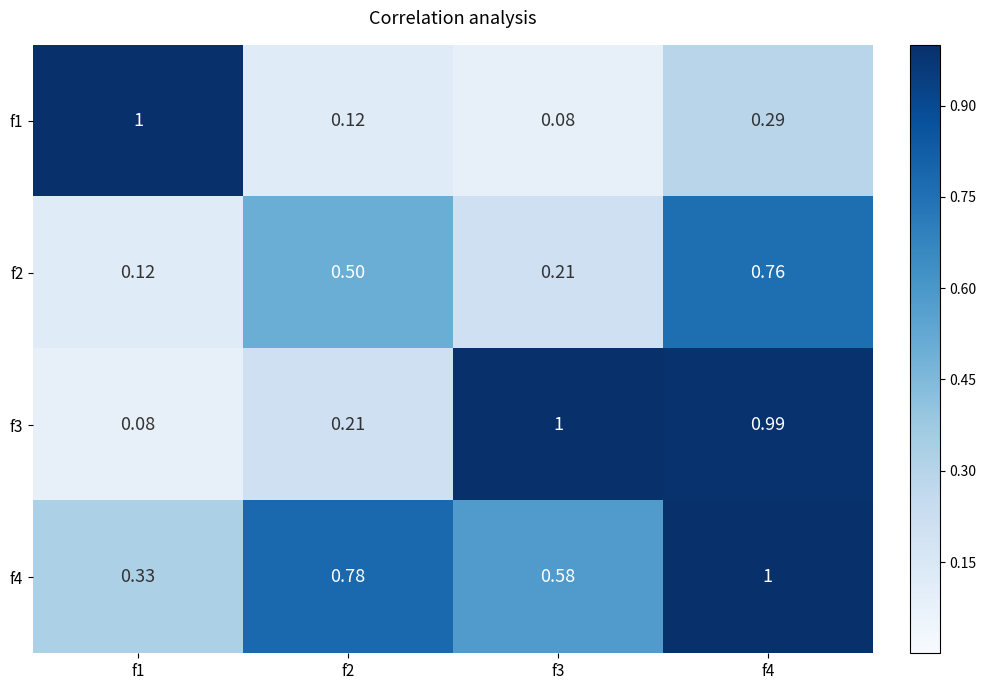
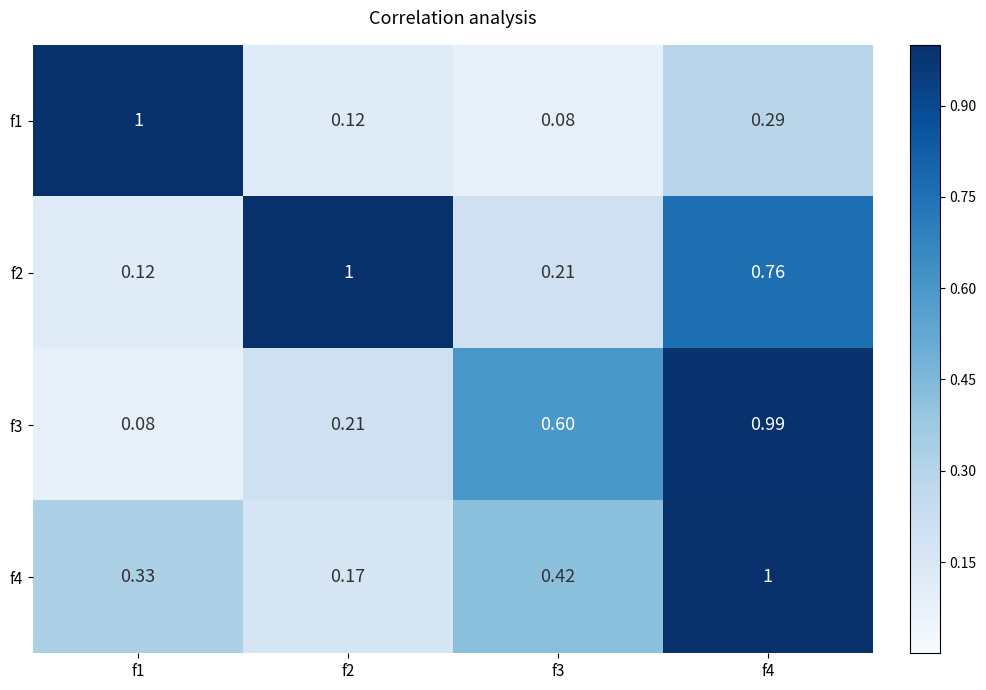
f2, f2: 0.50 -> 1
f3, f3: 1 -> 0.60
f4, f2: 0.78 -> 0.17
f4, f3: 0.58 -> 0.42
